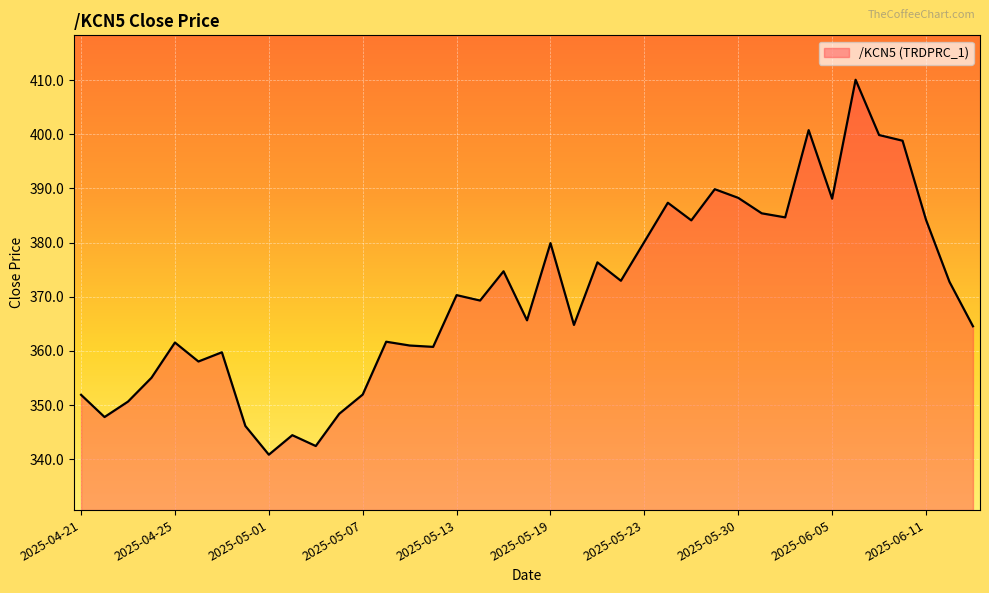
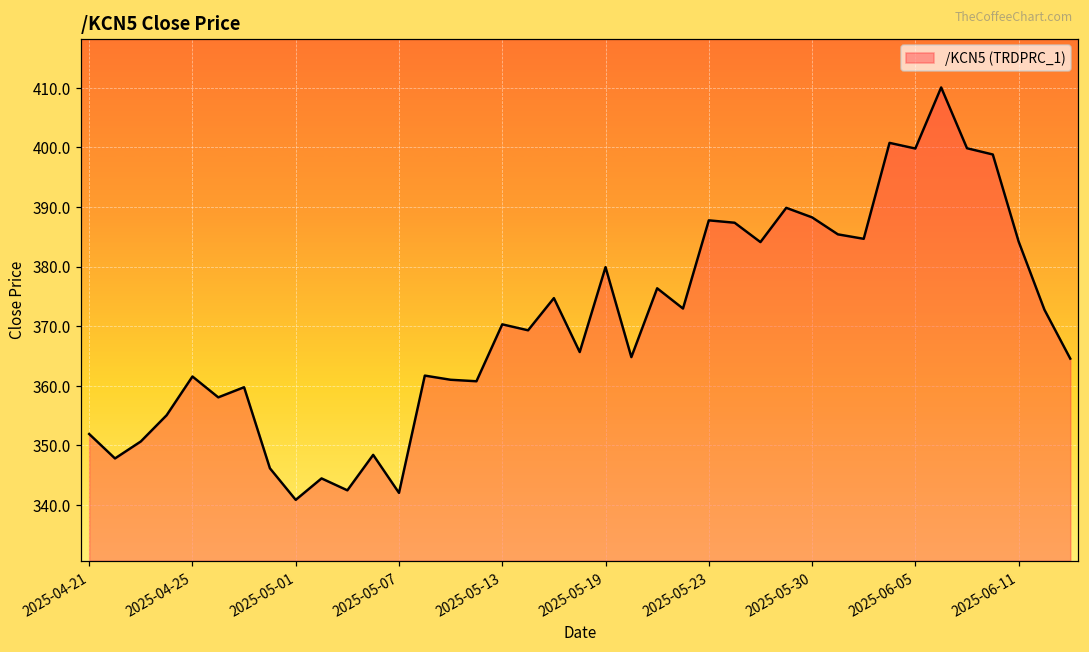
2025-05-07: 352 -> 342
2025-05-23: 380 -> 388
2025-06-05: 388 -> 400
